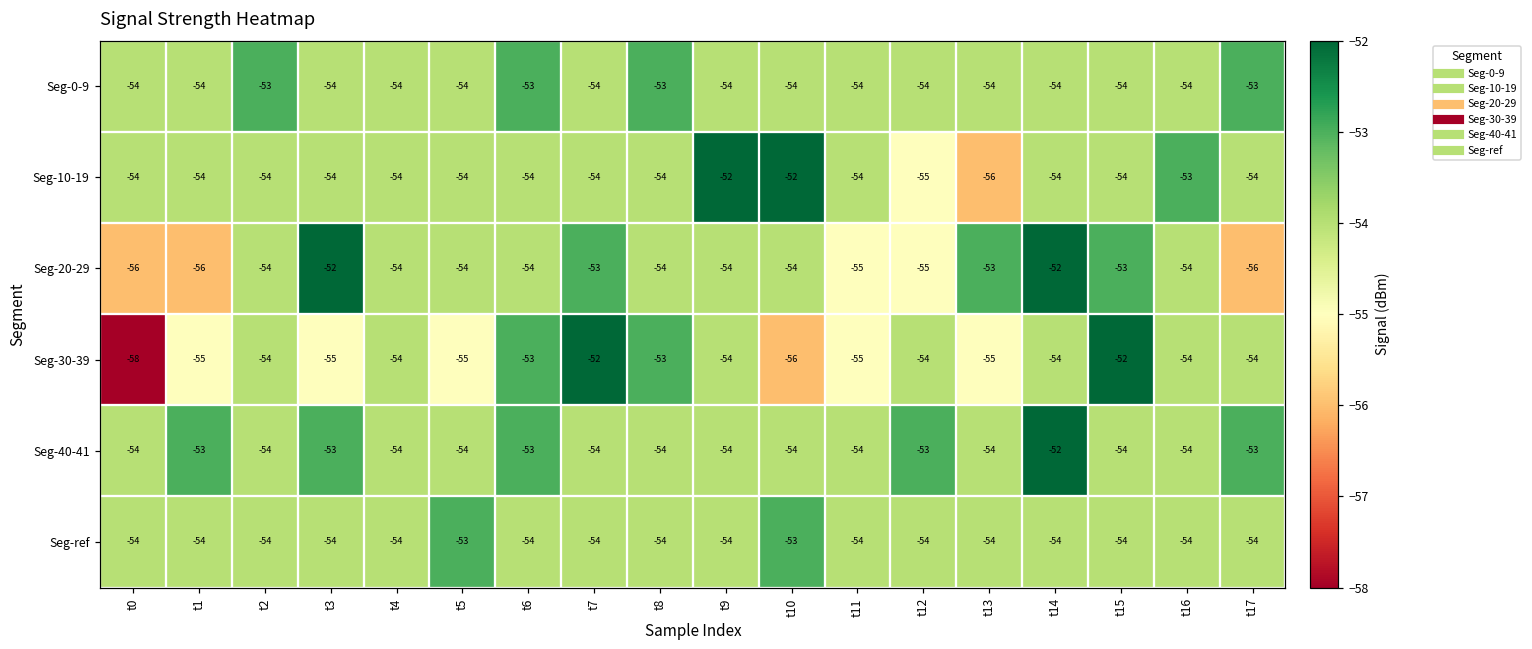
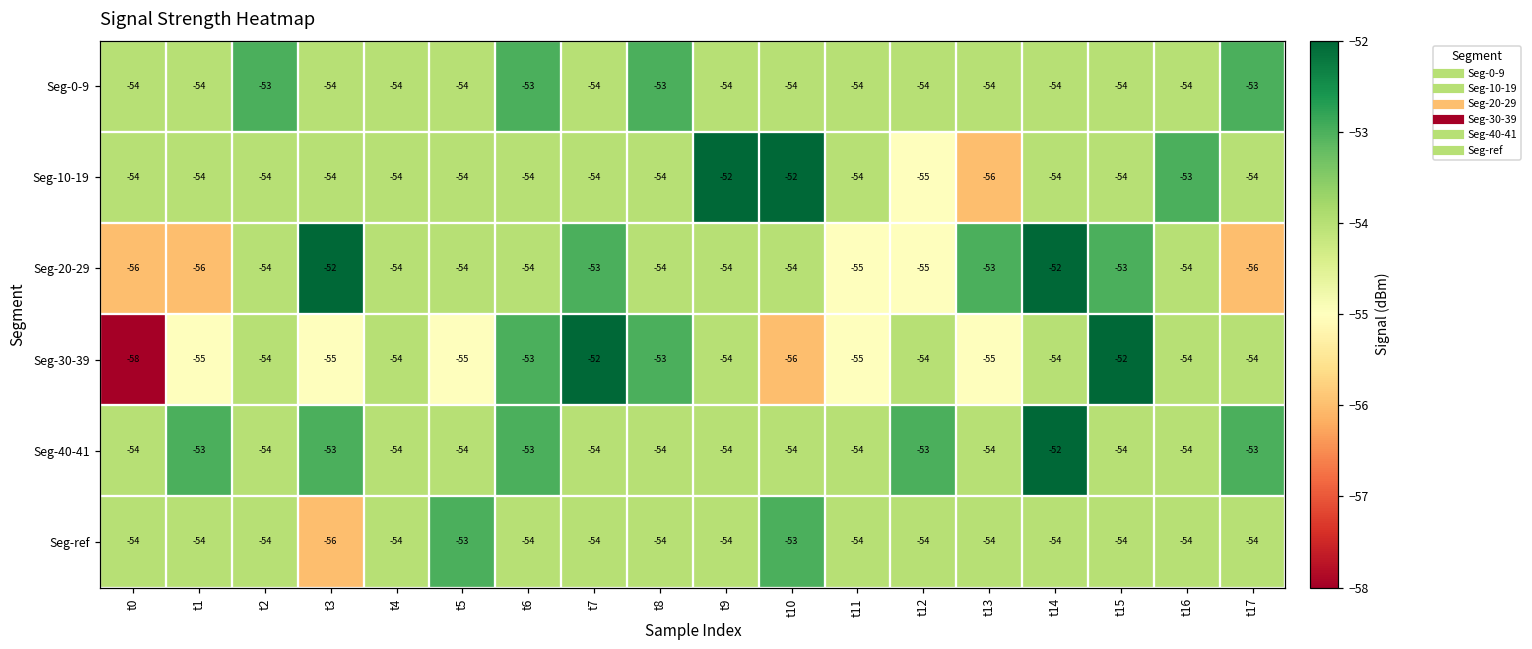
Seg-ref, t3: -54 -> -56
